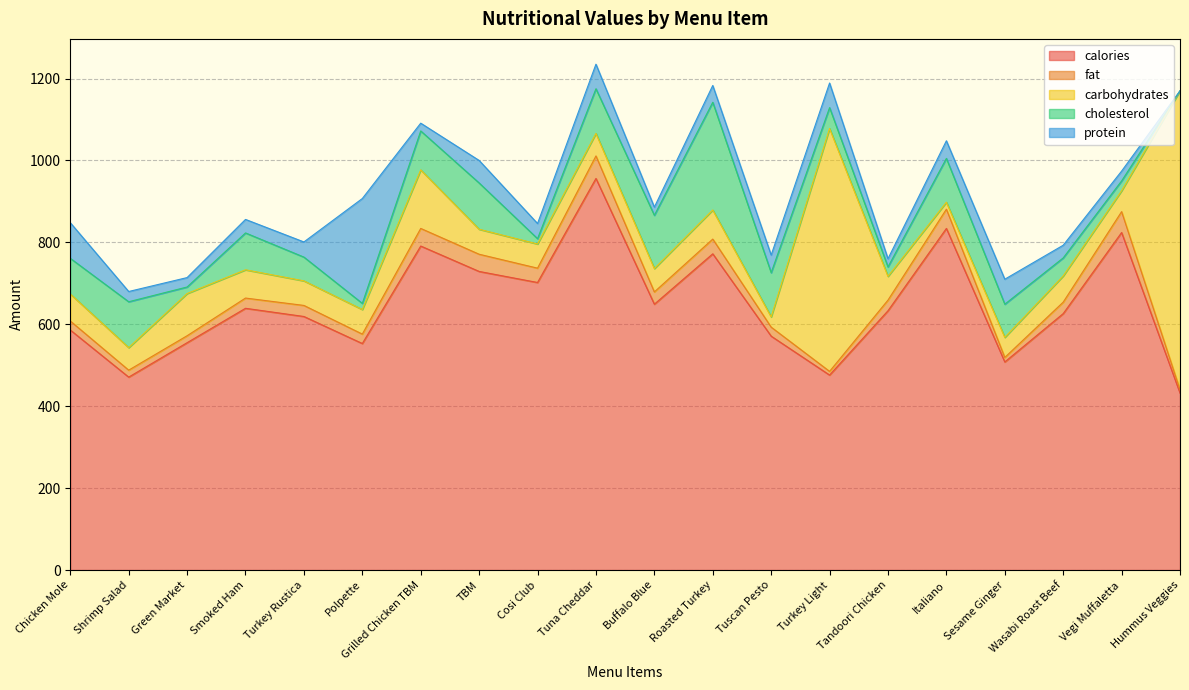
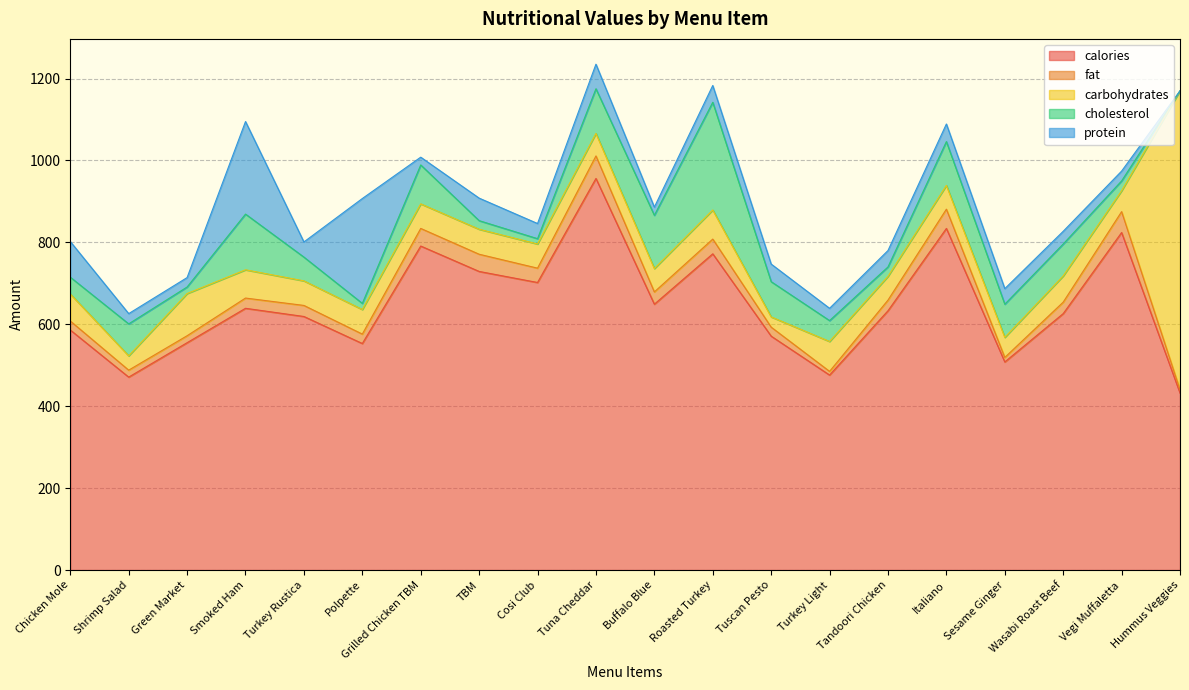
cholesterol, Chicken Mole: 90 -> 40
carbohydrates, Shrimp Salad: 60 -> 40
cholesterol, Shrimp Salad: 110 -> 80
cholesterol, Smoked Ham: 90 -> 140
protein, Smoked Ham: 30 -> 230
carbohydrates, Grilled Chicken TBM: 140 -> 60
cholesterol, TBM: 110 -> 20
cholesterol, Tuscan Pesto: 110 -> 90
carbohydrates, Turkey Light: 590 -> 70
protein, Turkey Light: 60 -> 30
protein, Tandoori Chicken: 20 -> 40
carbohydrates, Italiano: 20 -> 60
protein, Sesame Ginger: 60 -> 40
cholesterol, Wasabi Roast Beef: 40 -> 80
